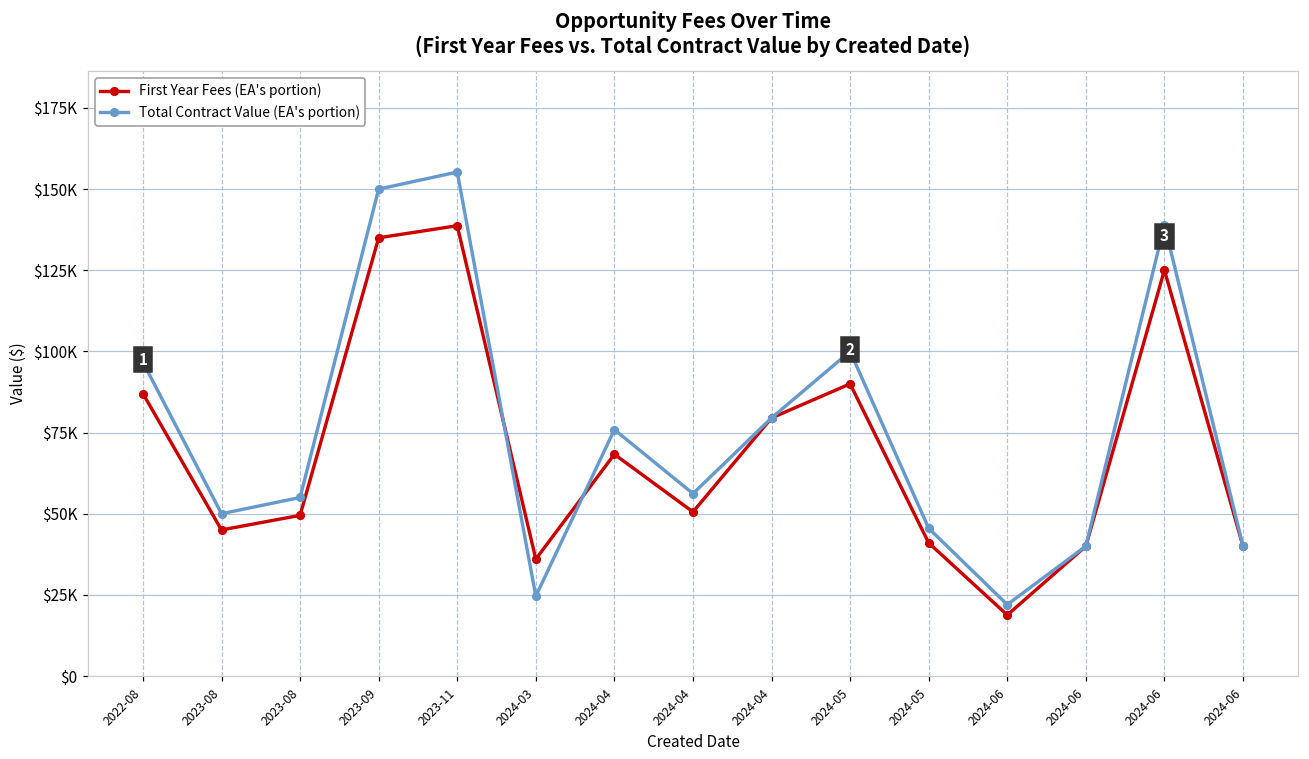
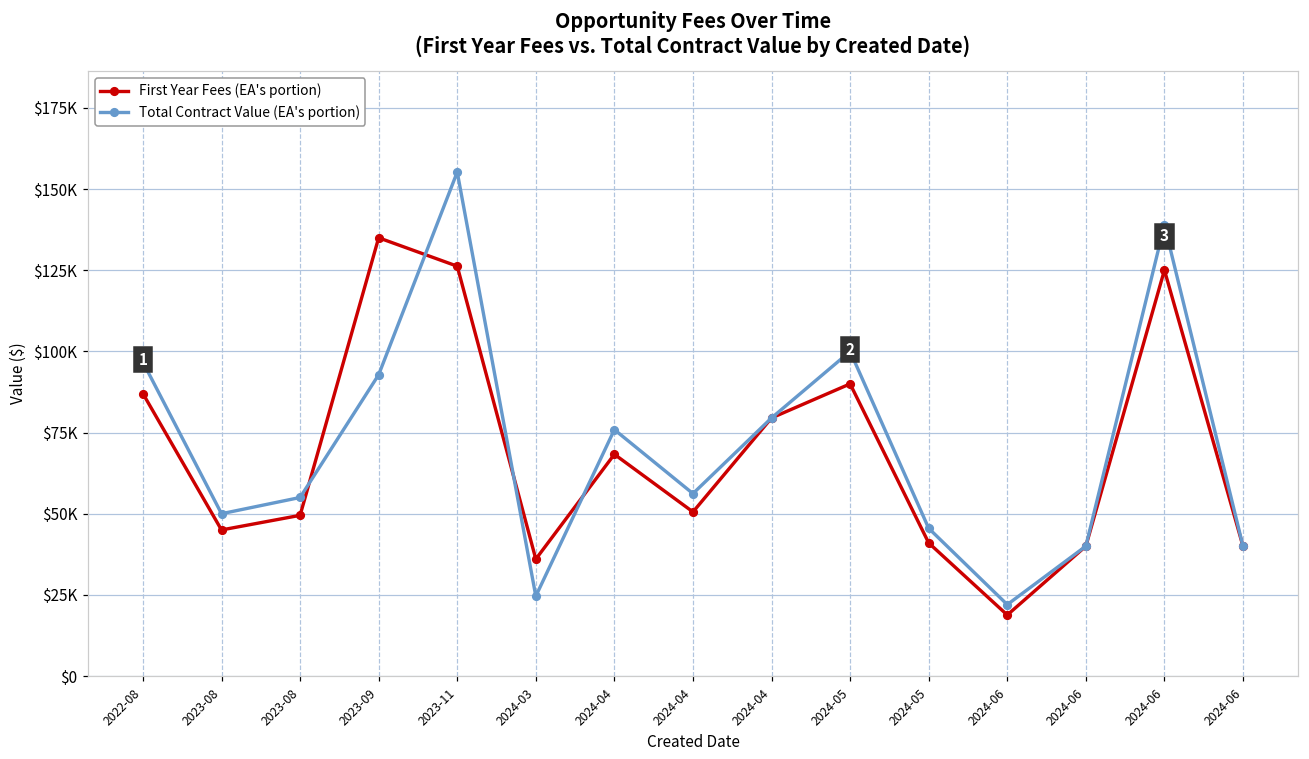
Total Contract Value (EA's portion), 2023-09: $150000 -> $93000
First Year Fees (EA's portion), 2023-11: $139000 -> $126000
